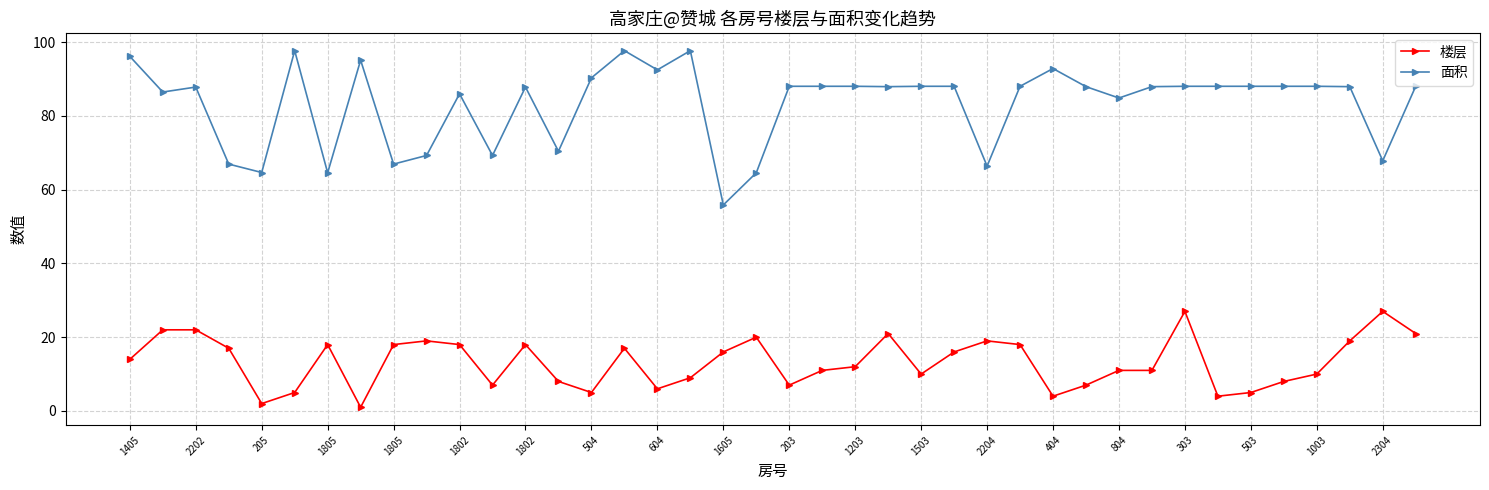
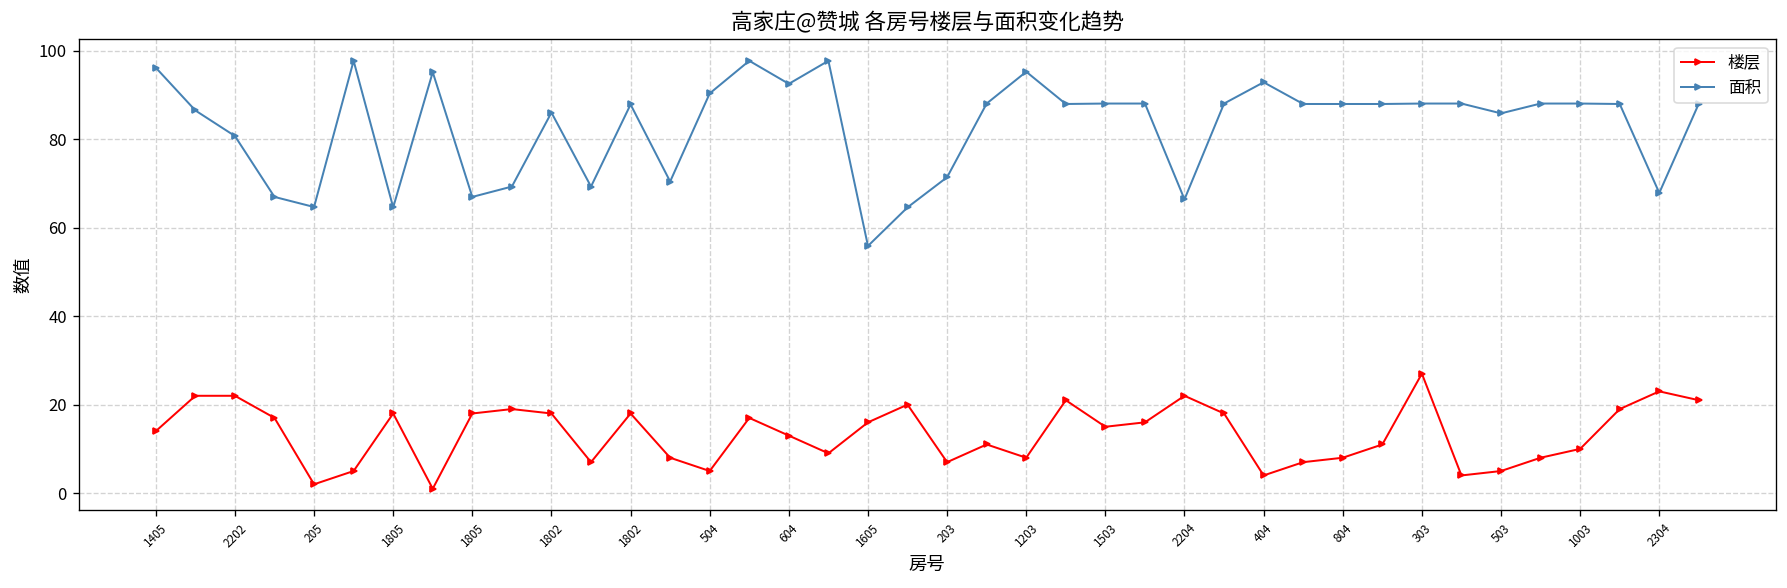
面积, 2202: 88 -> 81
楼层, 604: 6 -> 13
面积, 203: 88 -> 71
楼层, 1203: 12 -> 8
面积, 1203: 88 -> 95
楼层, 1503: 10 -> 15
楼层, 2204: 19 -> 22
楼层, 804: 11 -> 8
面积, 804: 85 -> 88
面积, 503: 88 -> 86
楼层, 2304: 27 -> 23
